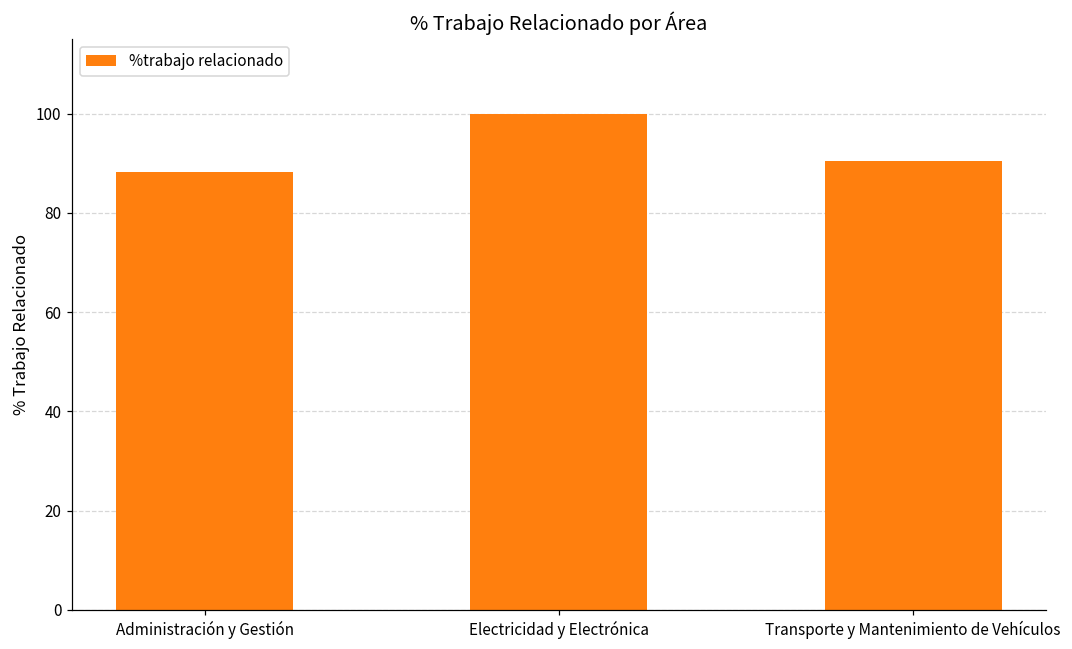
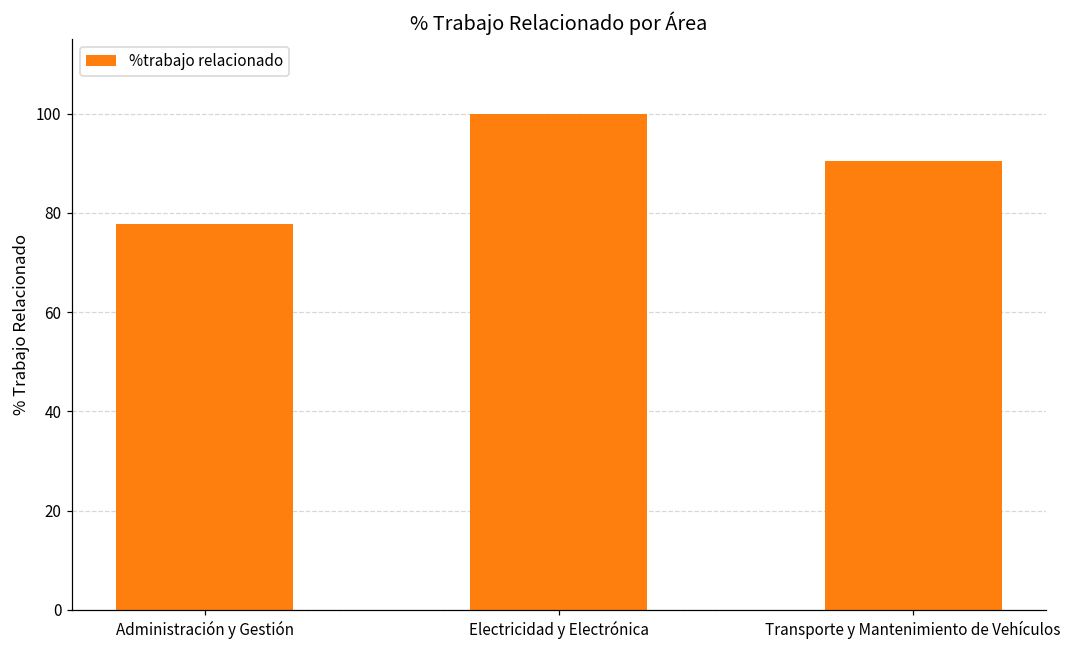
Administración y Gestión: 88 -> 78
